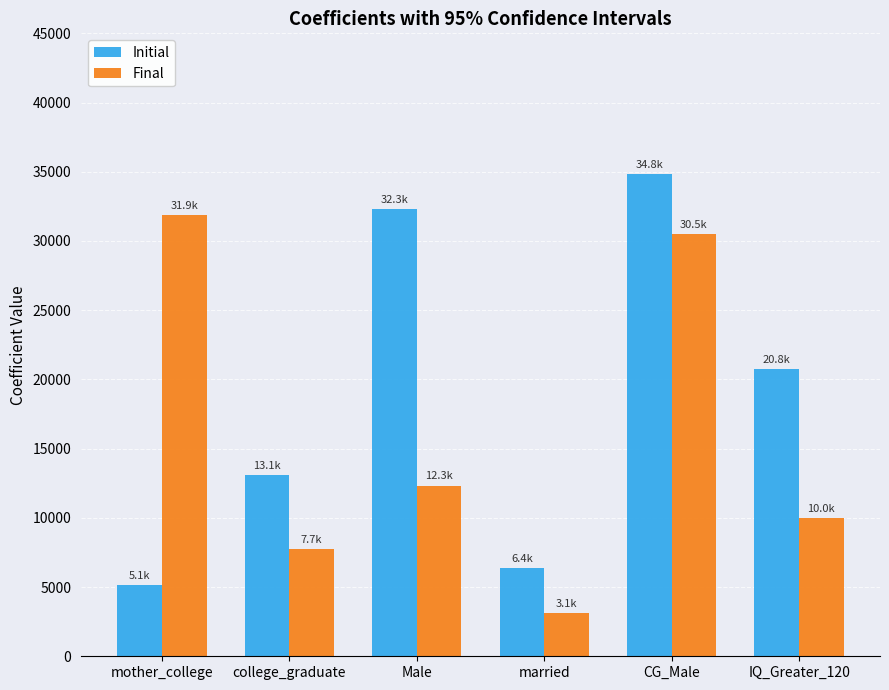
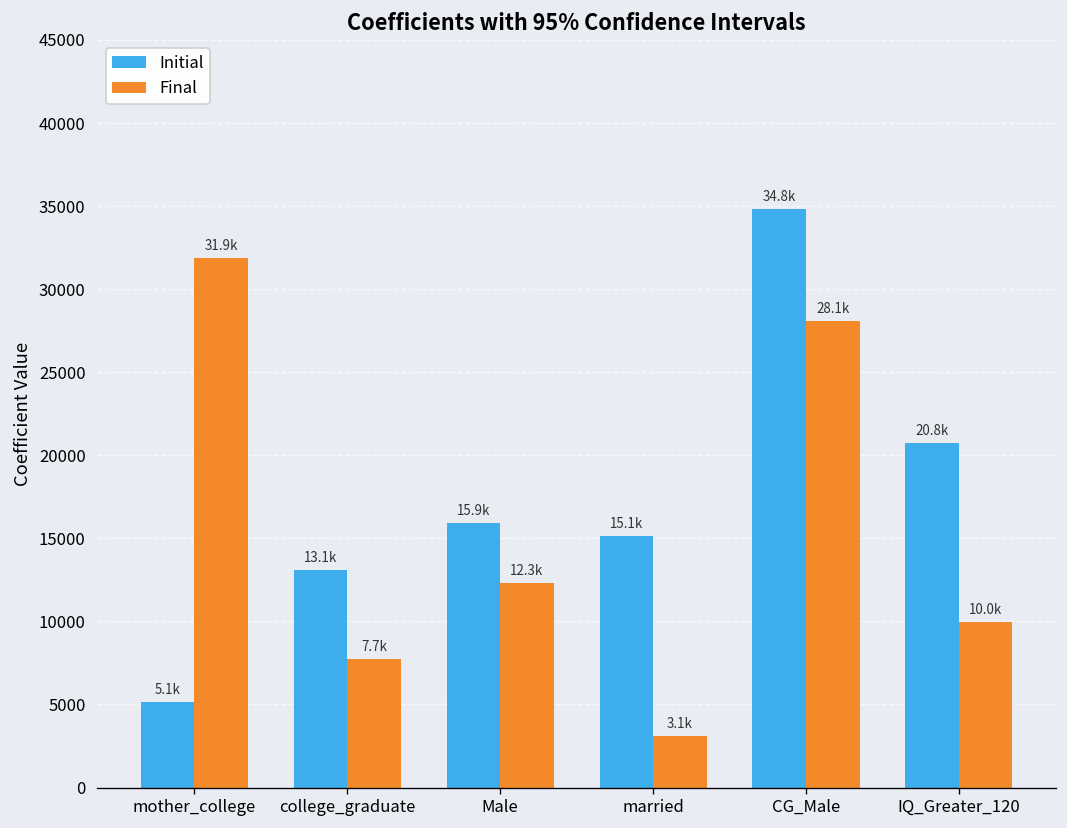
Initial, Male: 32.3k -> 15.9k
Initial, married: 6.4k -> 15.1k
Final, CG_Male: 30.5k -> 28.1k
